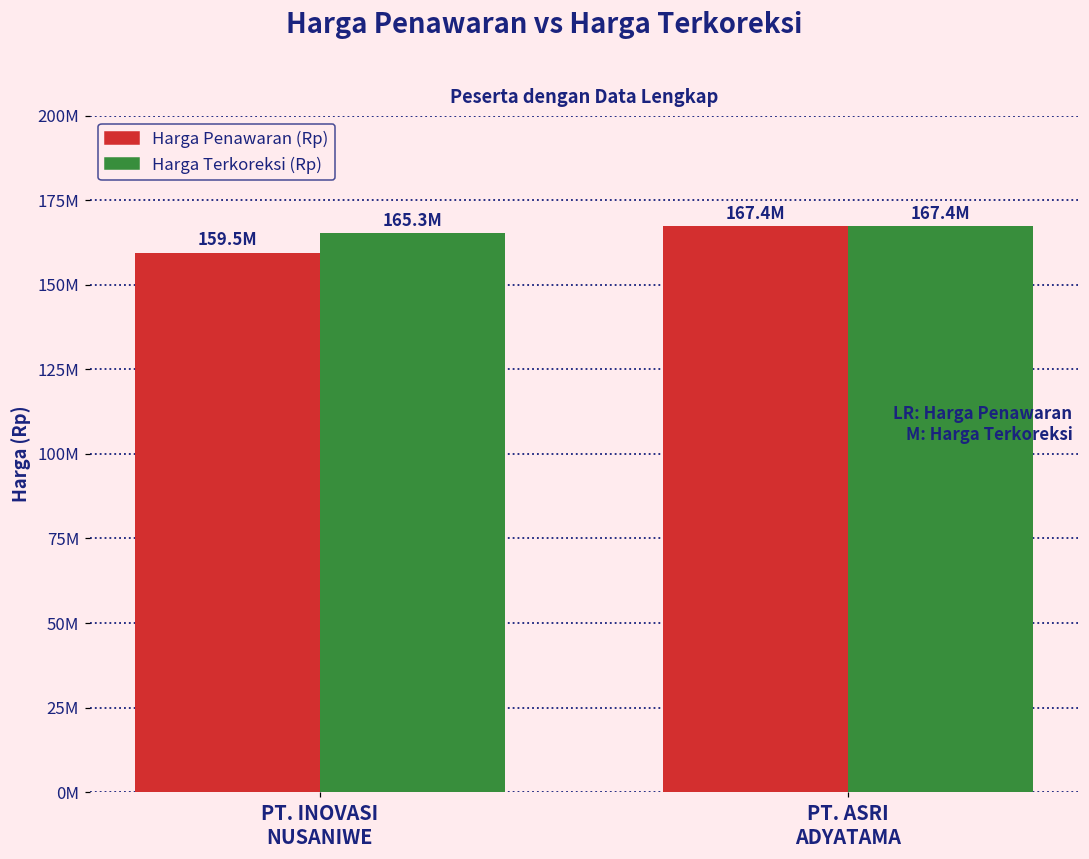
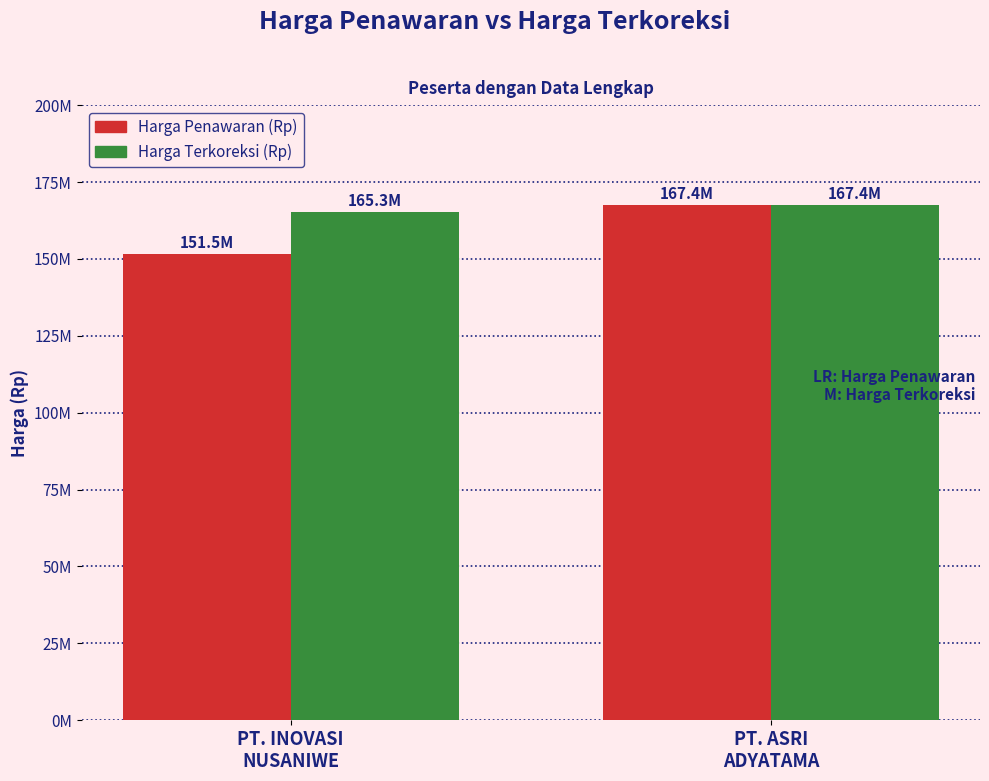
Harga Penawaran (Rp), PT. INOVASI NUSANIWE: 159.5M -> 151.5M
